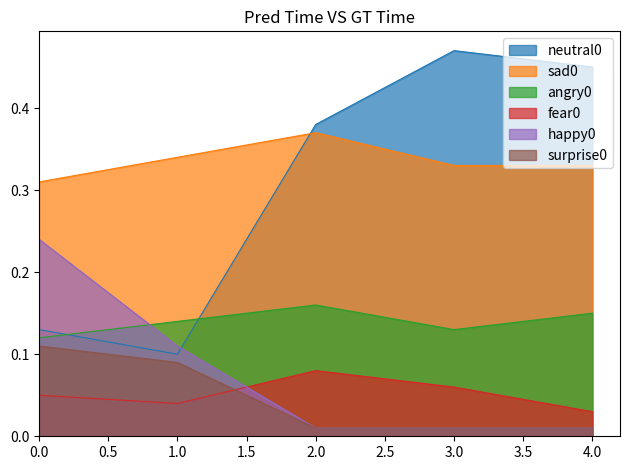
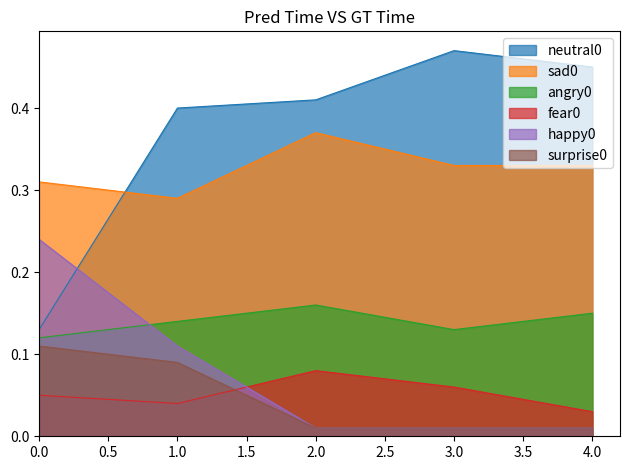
neutral0, 1.0: 0.1 -> 0.4
sad0, 1.0: 0.34 -> 0.29
neutral0, 2.0: 0.38 -> 0.41
